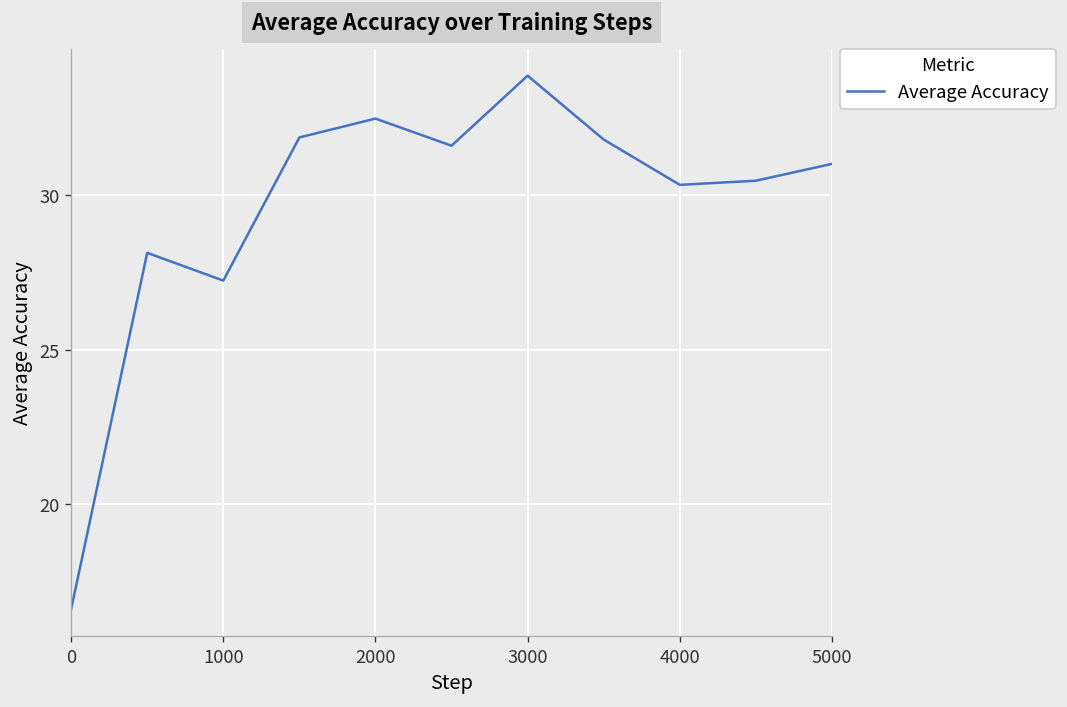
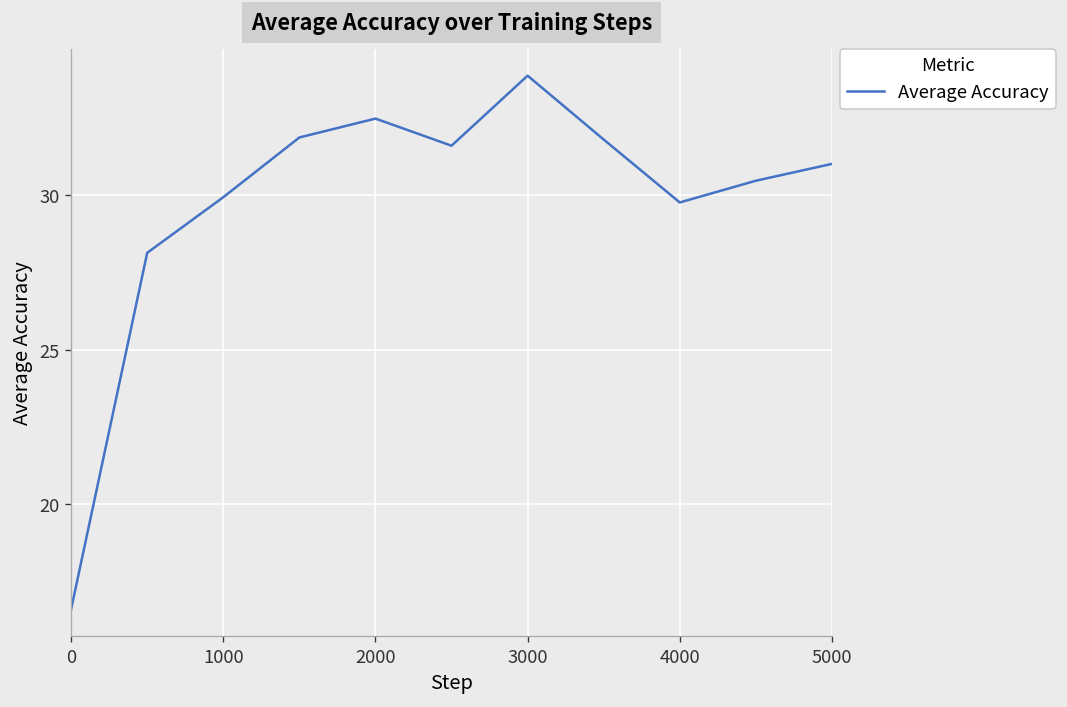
1000: 27.2 -> 29.9
4000: 30.3 -> 29.8
